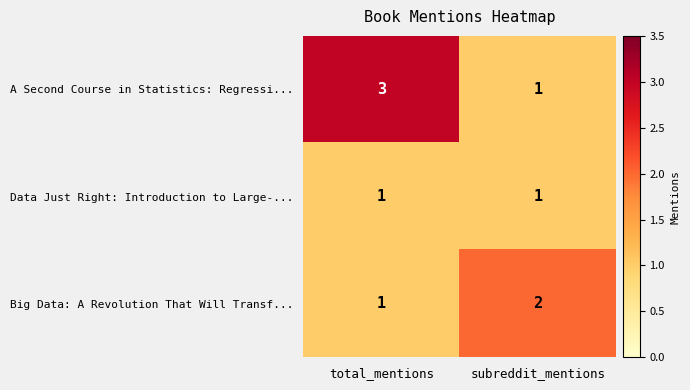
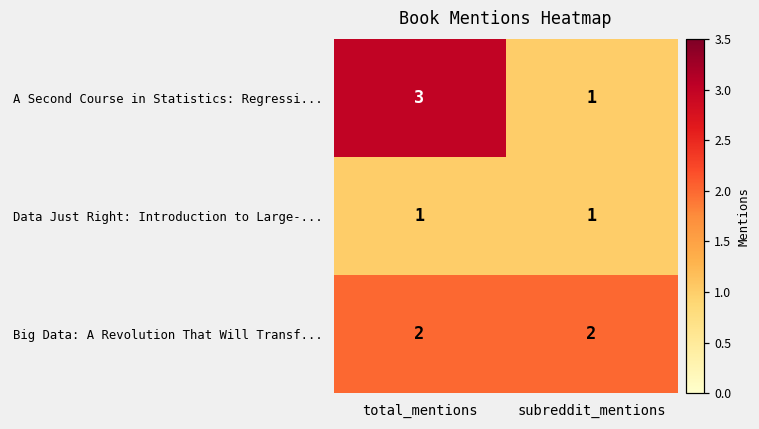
Big Data: A Revolution That Will Transf..., total_mentions: 1 -> 2
